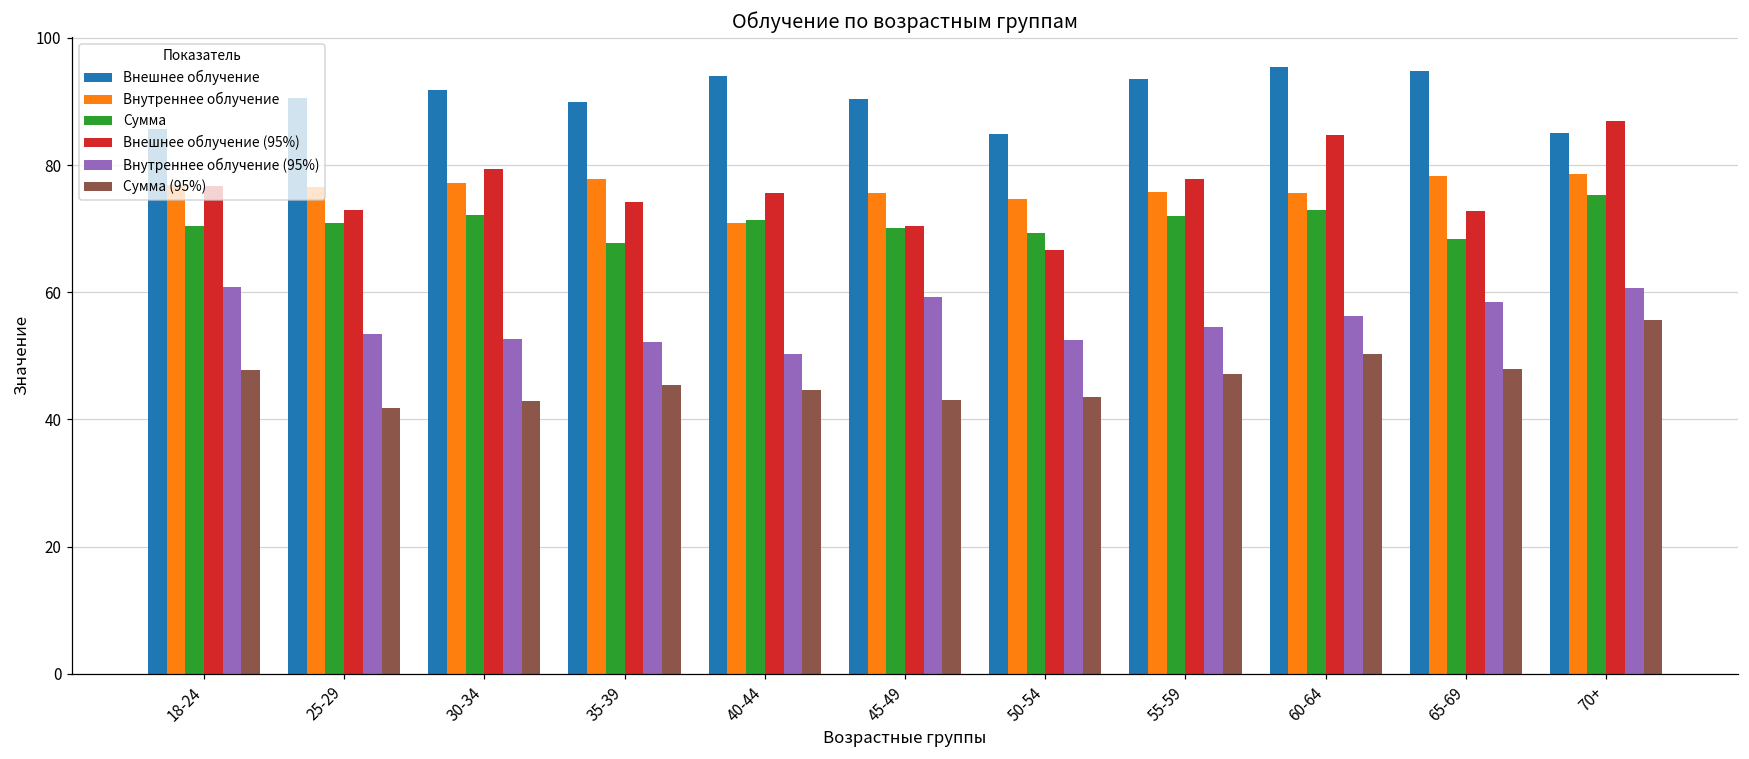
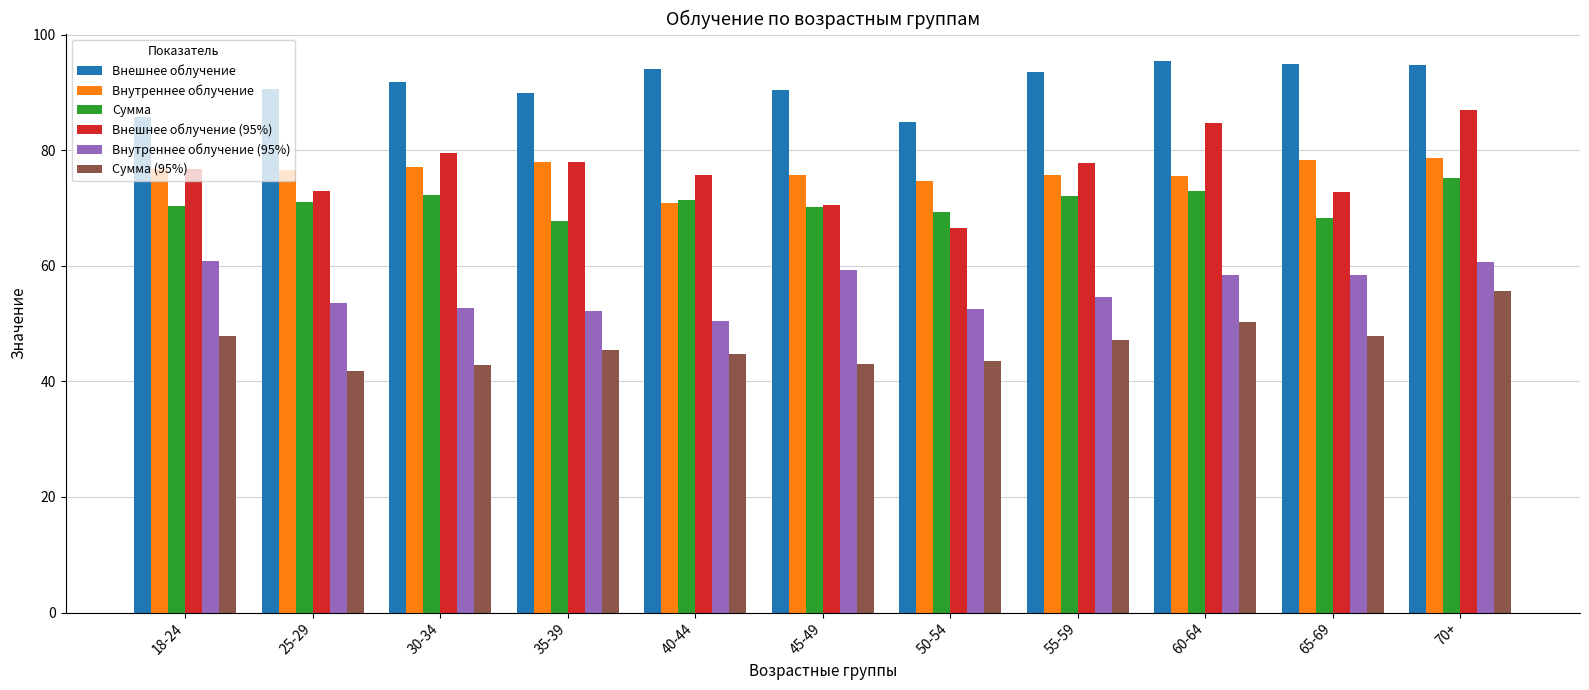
Внешнее облучение (95%), 35-39: 74 -> 78
Внутреннее облучение (95%), 60-64: 56 -> 58
Внешнее облучение, 70+: 85 -> 95
